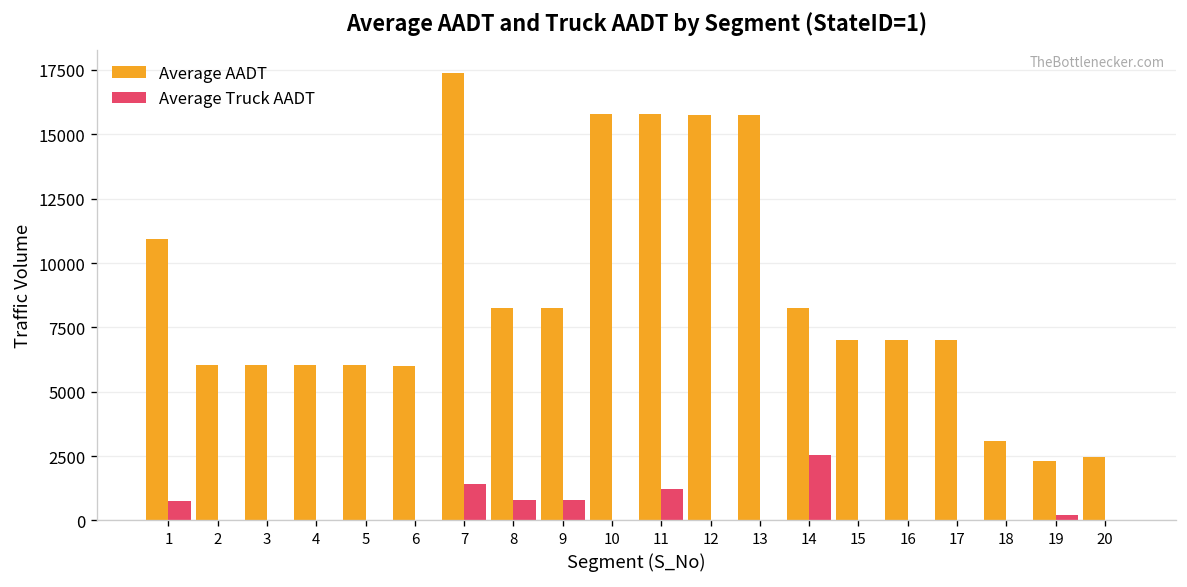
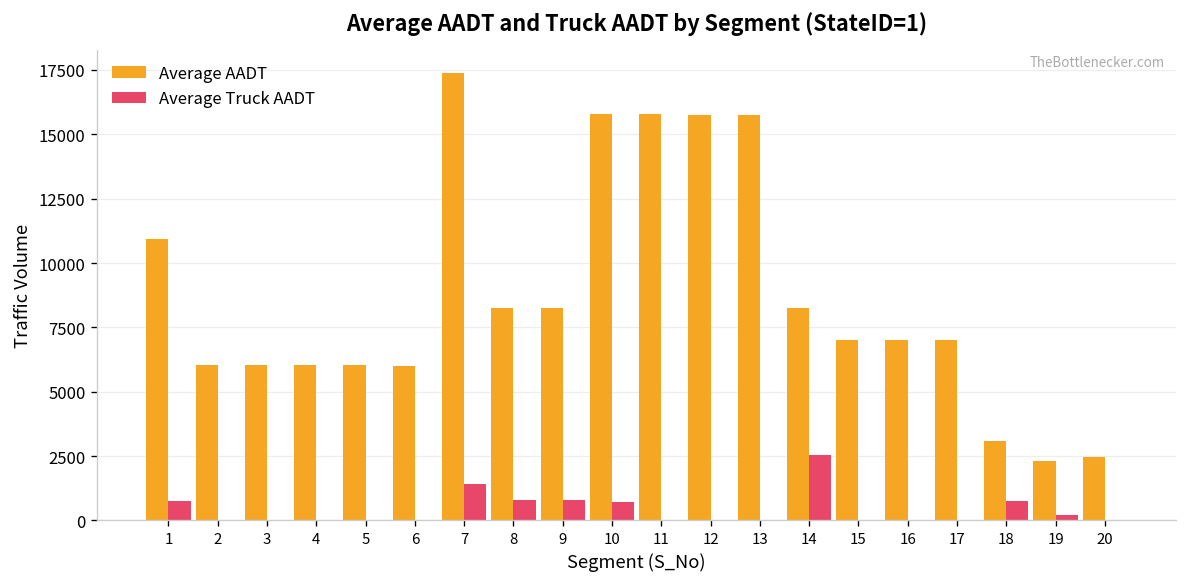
Average Truck AADT, 10: 0 -> 700
Average Truck AADT, 11: 1200 -> 0
Average Truck AADT, 18: 0 -> 800
